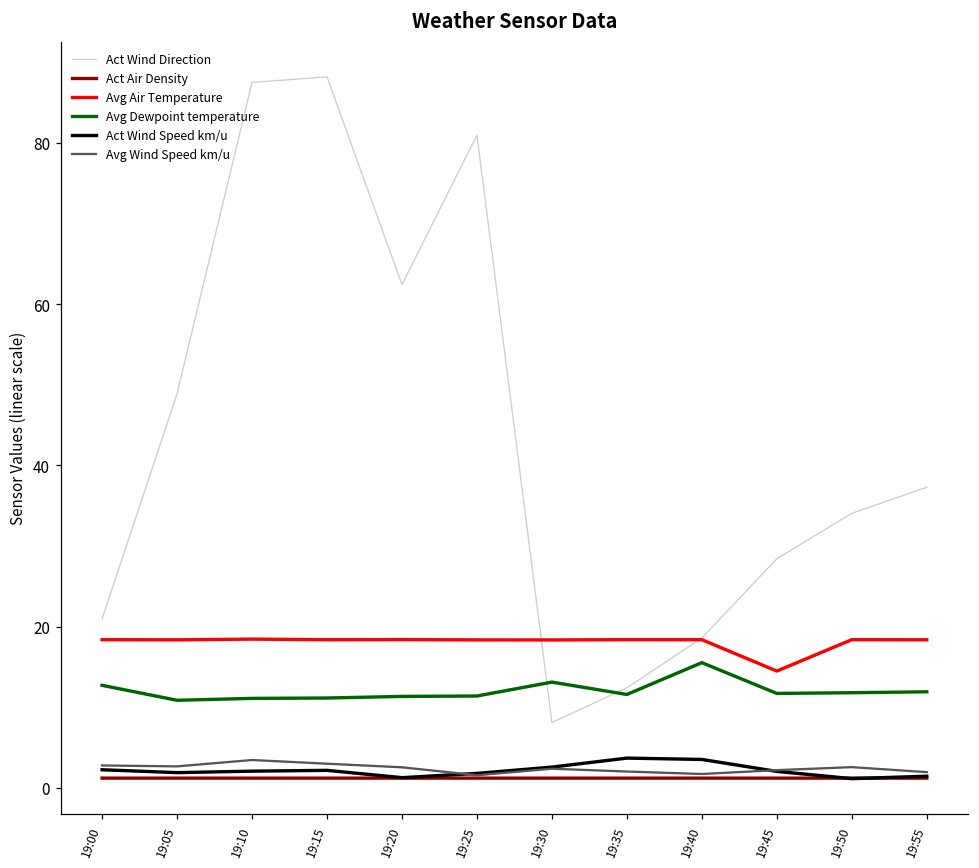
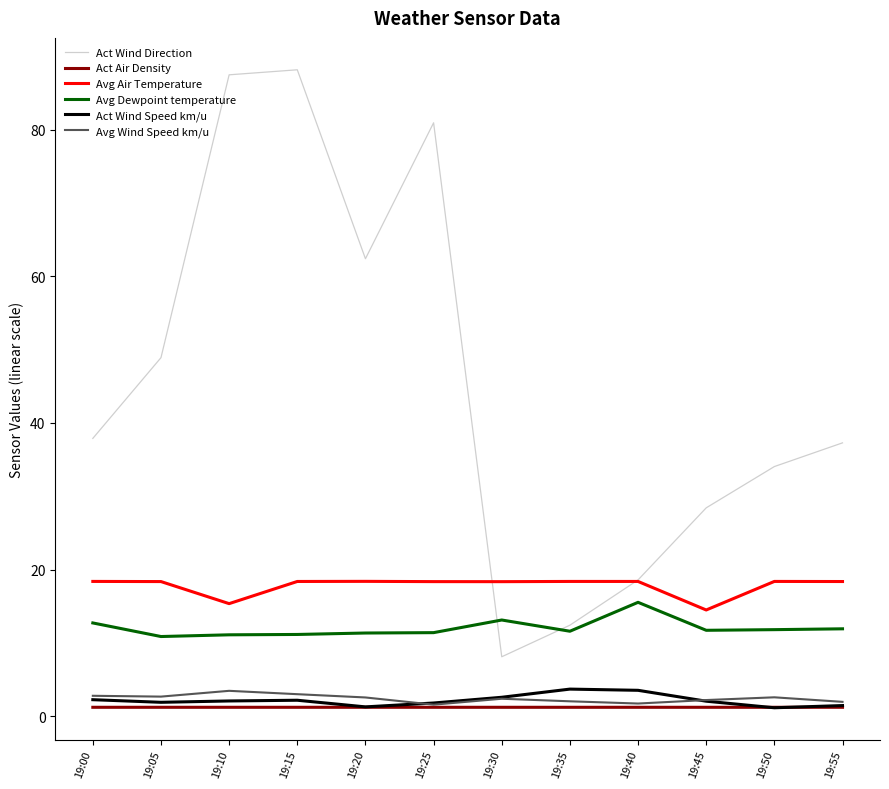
Act Wind Direction, 19:00: 21 -> 38
Avg Air Temperature, 19:10: 18 -> 15
